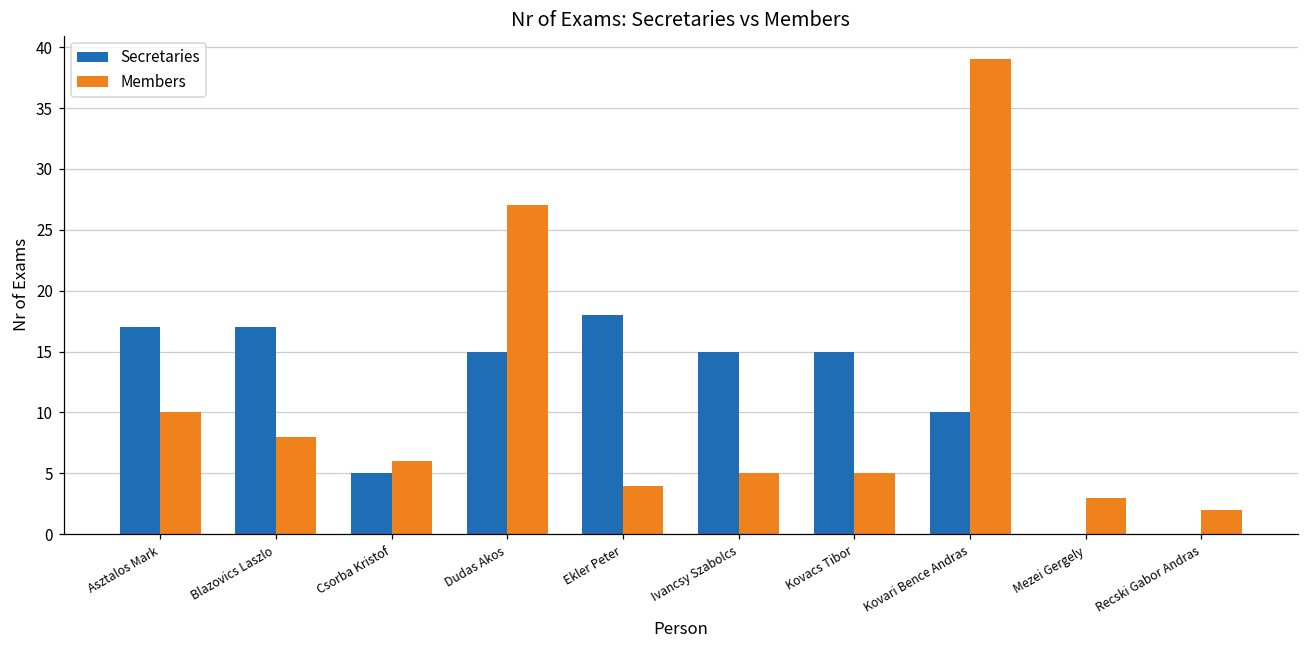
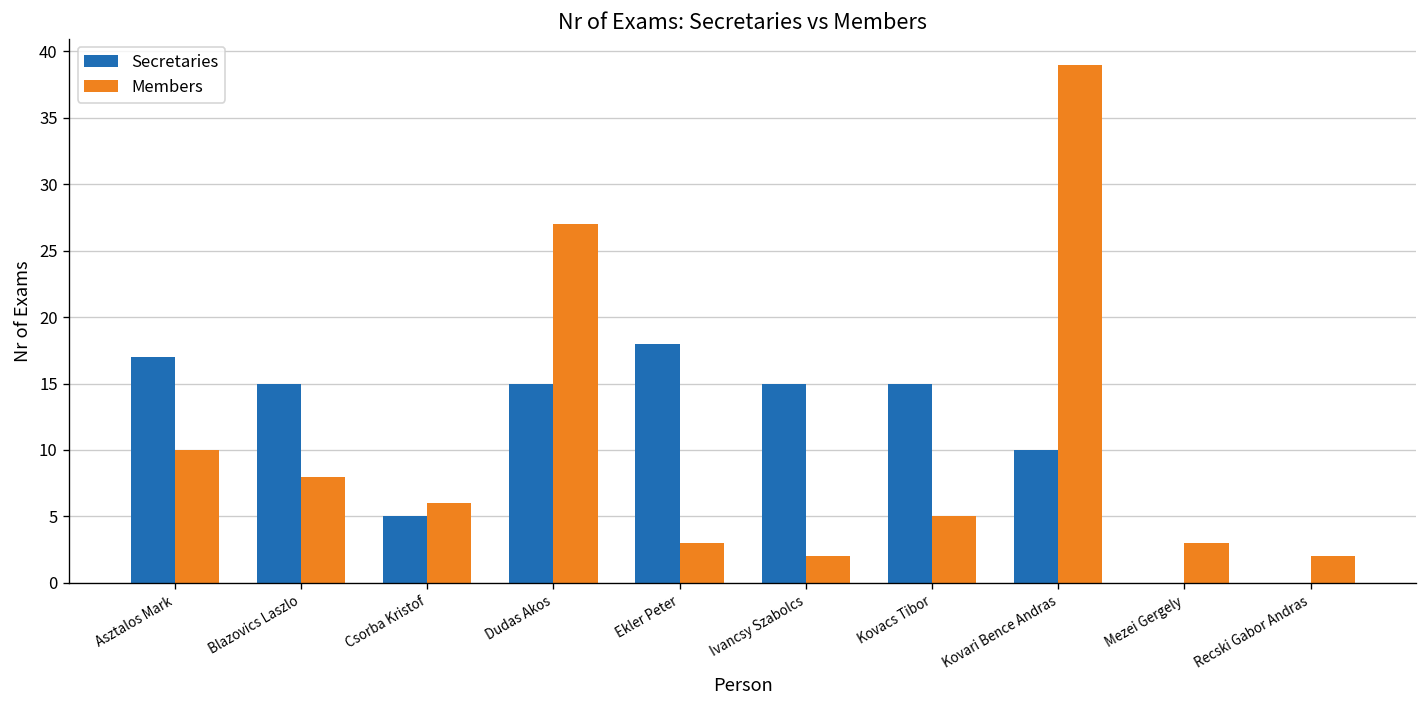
Secretaries, Blazovics Laszlo: 17 -> 15
Members, Ekler Peter: 4 -> 3
Members, Ivancsy Szabolcs: 5 -> 2
